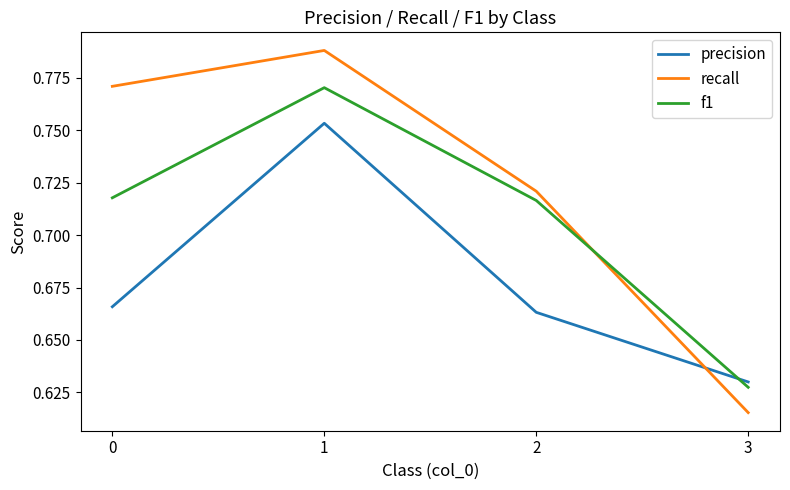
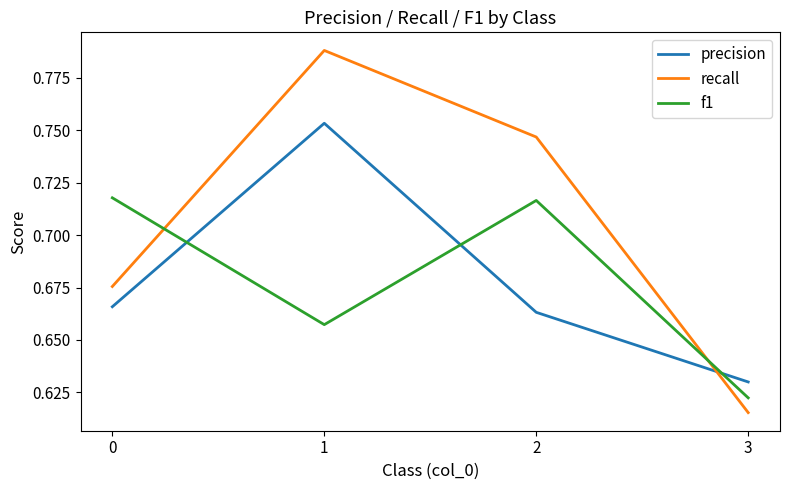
recall, 0: 0.771 -> 0.675
f1, 1: 0.770 -> 0.657
recall, 2: 0.721 -> 0.747
f1, 3: 0.627 -> 0.622
